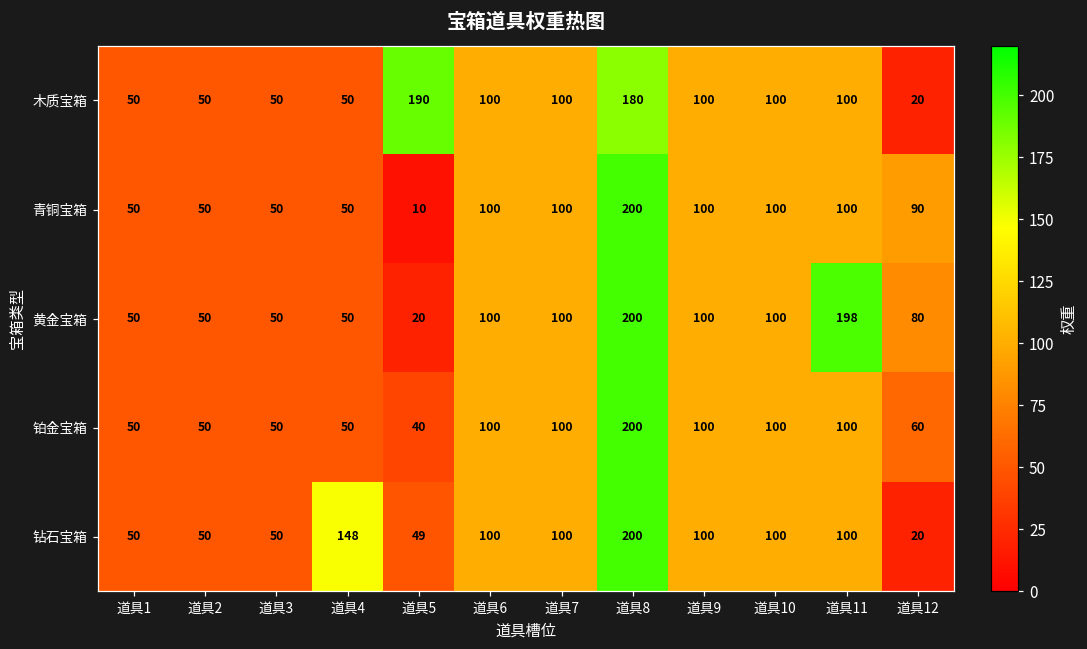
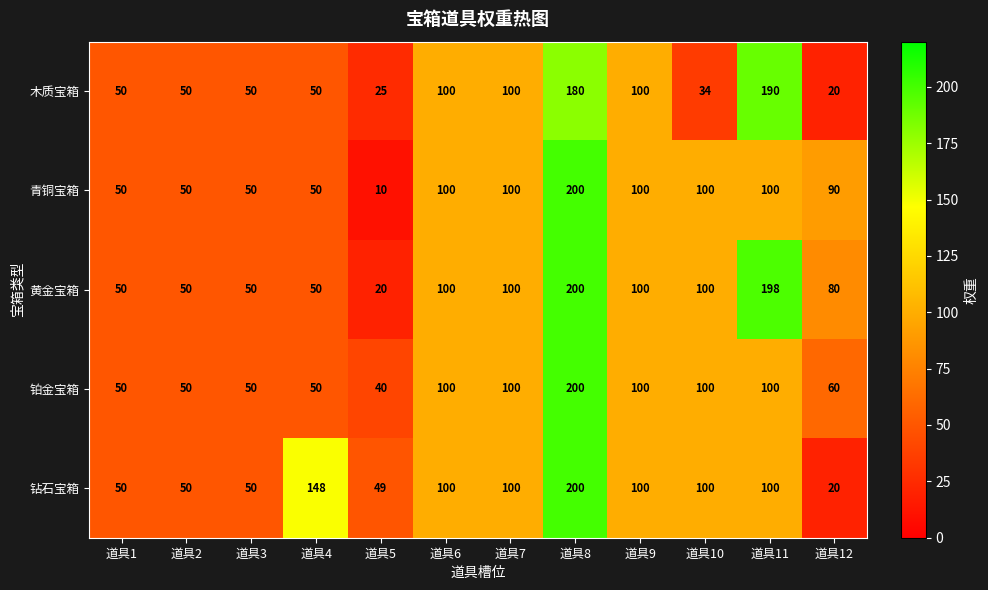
木质宝箱, 道具5: 190 -> 25
木质宝箱, 道具10: 100 -> 34
木质宝箱, 道具11: 100 -> 190
